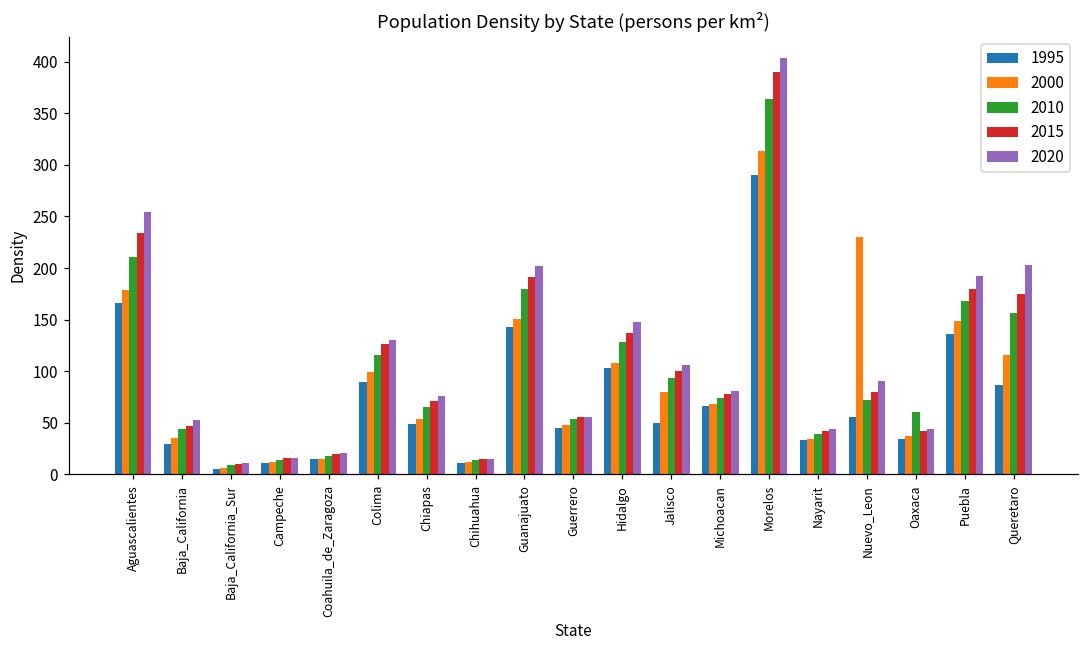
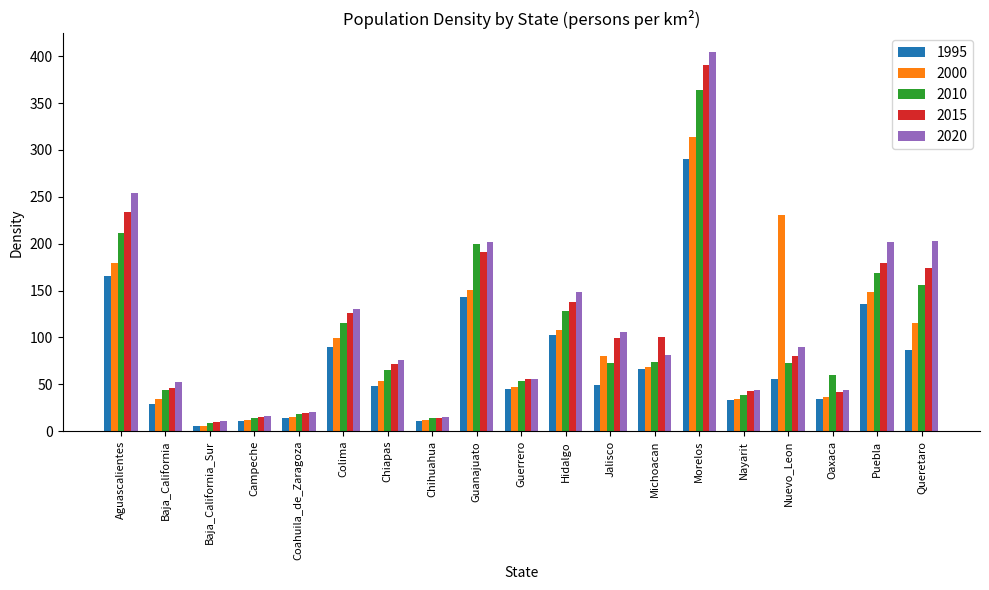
2010, Guanajuato: 180 -> 200
2010, Jalisco: 90 -> 70
2015, Michoacan: 80 -> 100
2020, Puebla: 190 -> 200
